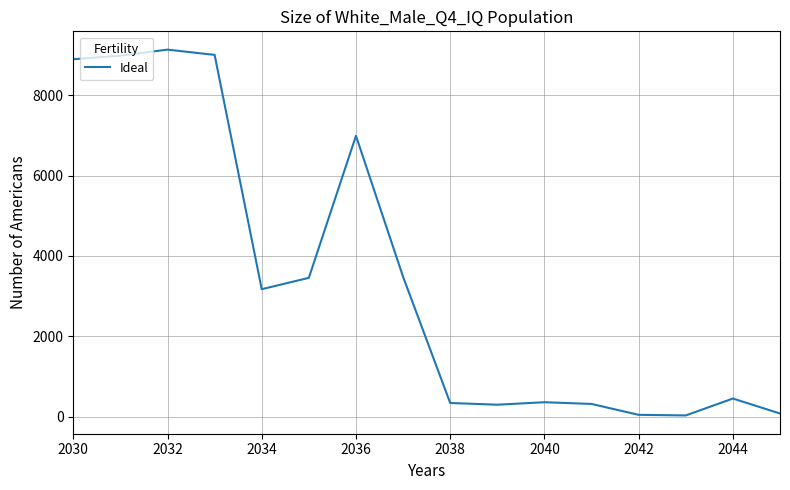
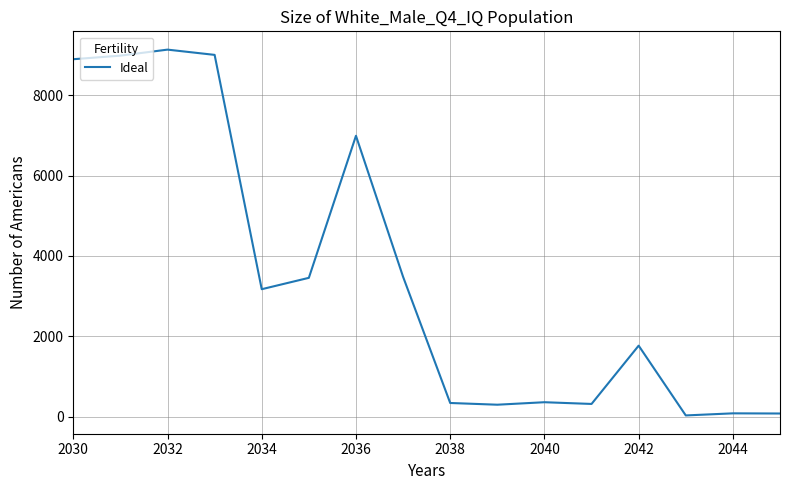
2042: 0 -> 1800
2044: 400 -> 100
